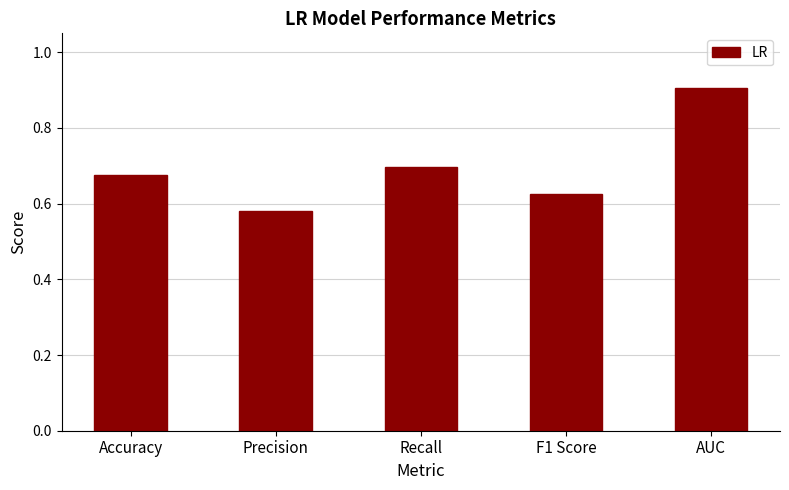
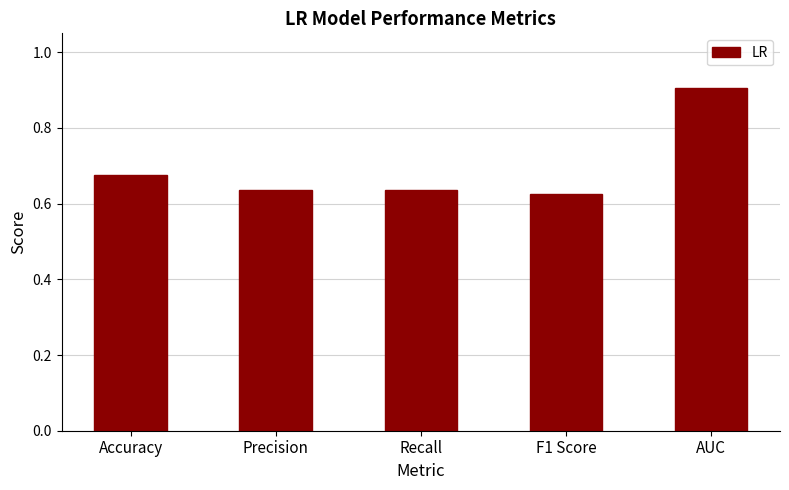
Precision: 0.58 -> 0.64
Recall: 0.70 -> 0.64
